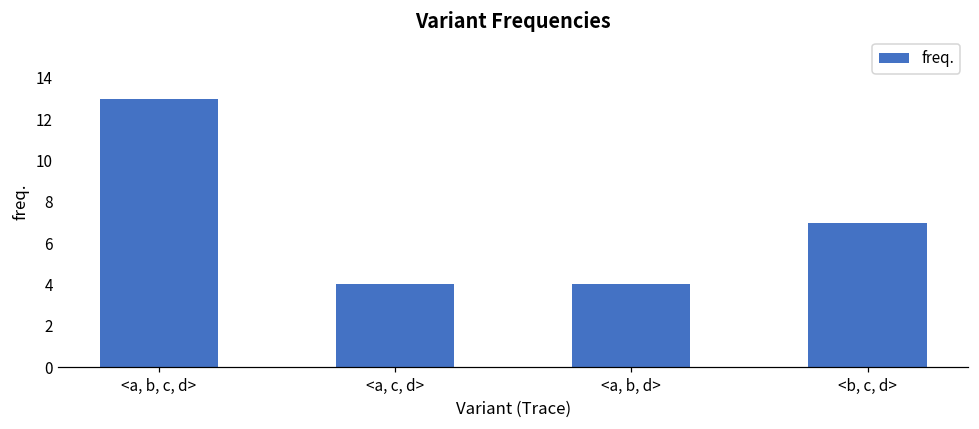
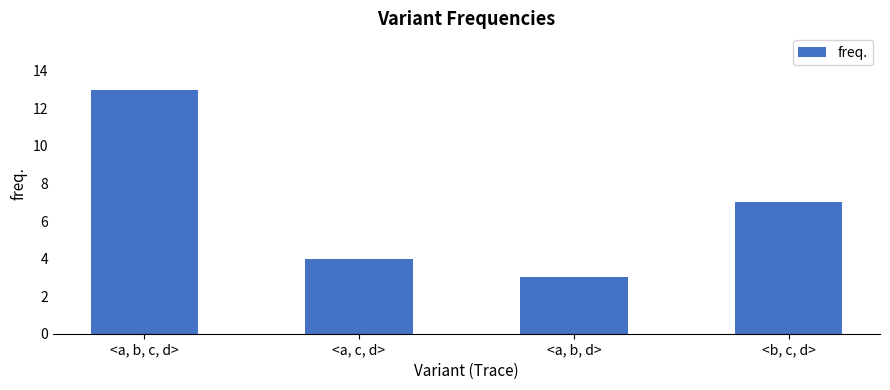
<a, b, d>: 4 -> 3
